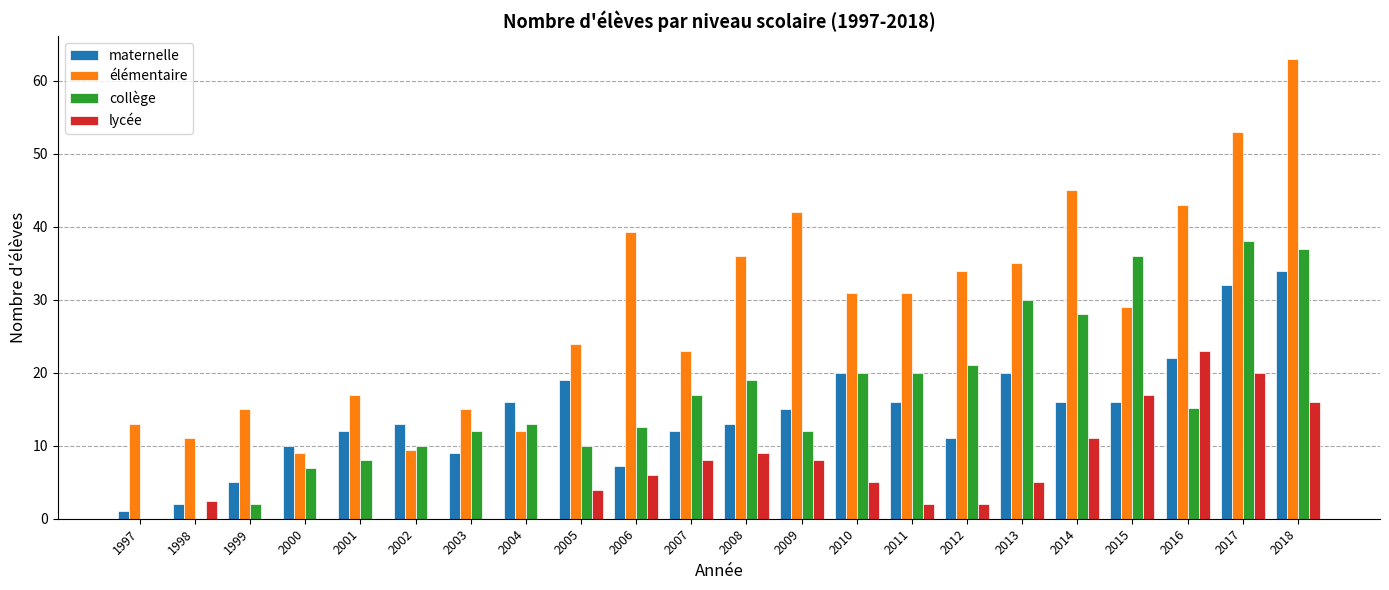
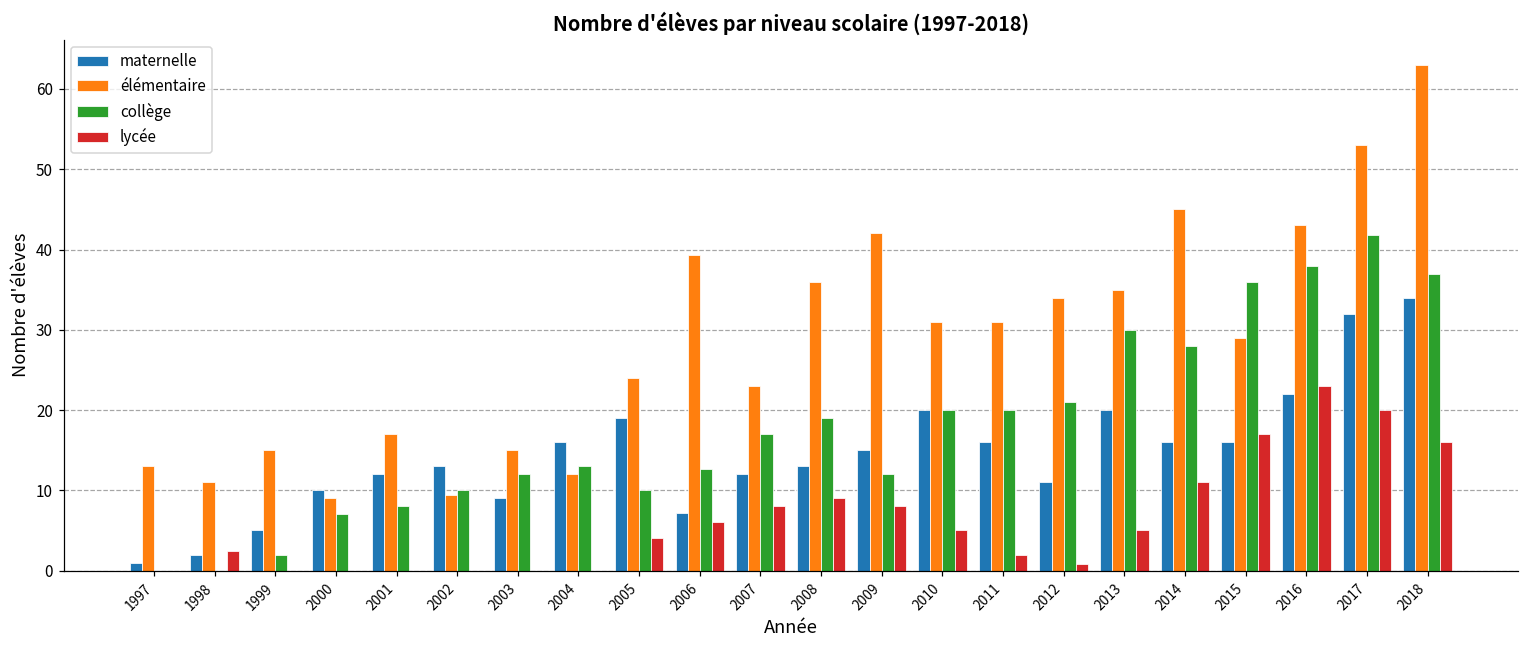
lycée, 2012: 2 -> 1
collège, 2016: 15 -> 38
collège, 2017: 38 -> 42
